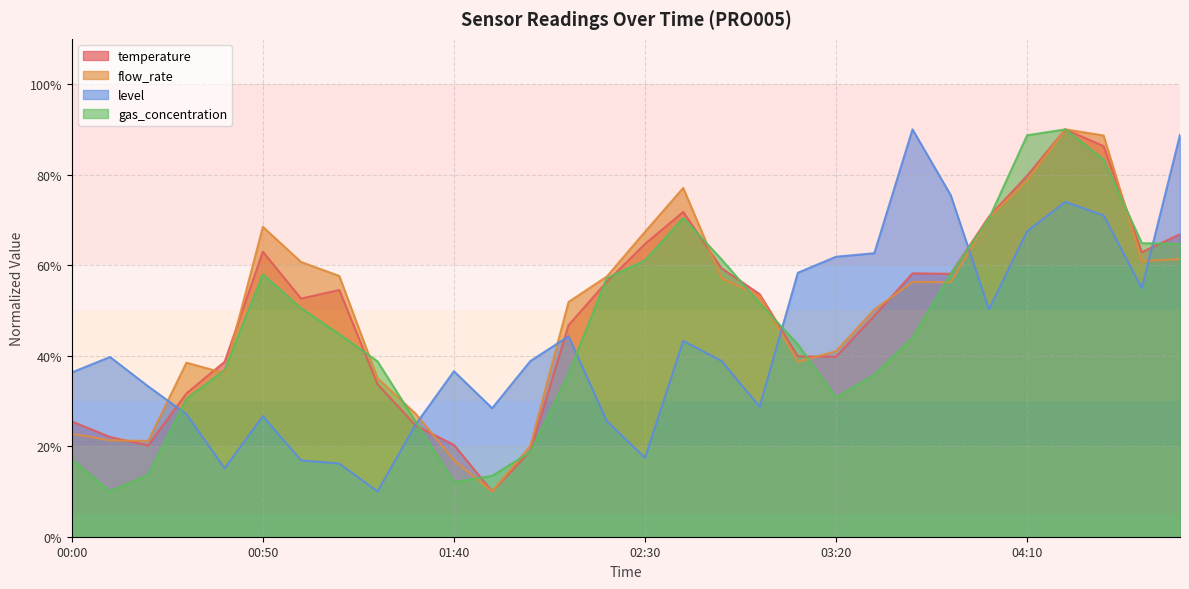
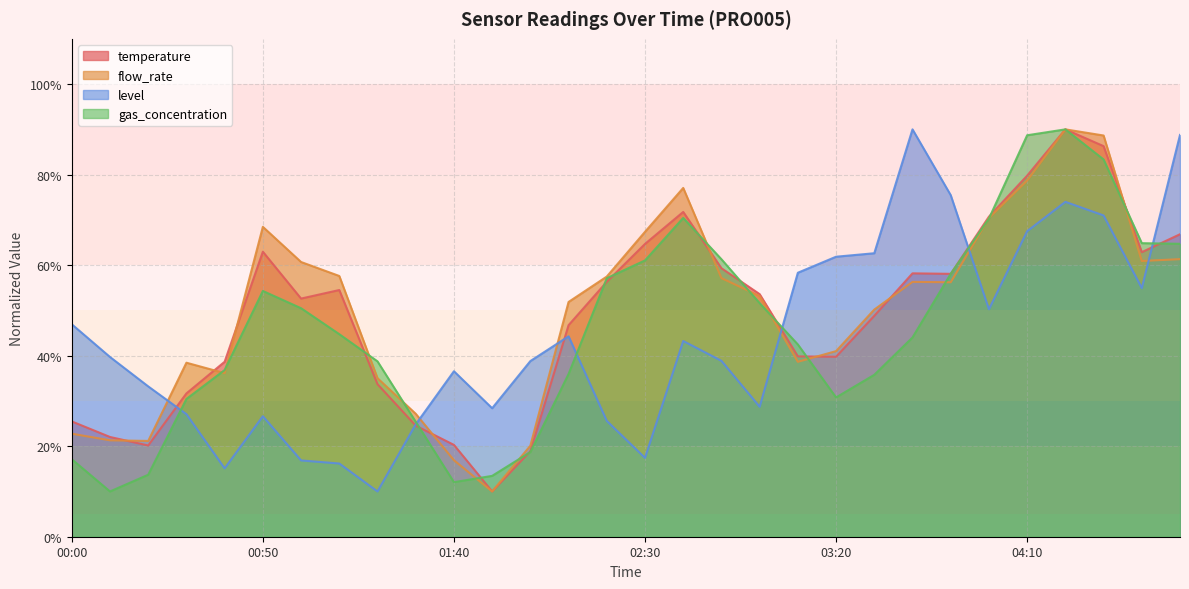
level, 00:00: 36% -> 47%
gas_concentration, 00:50: 58% -> 54%
